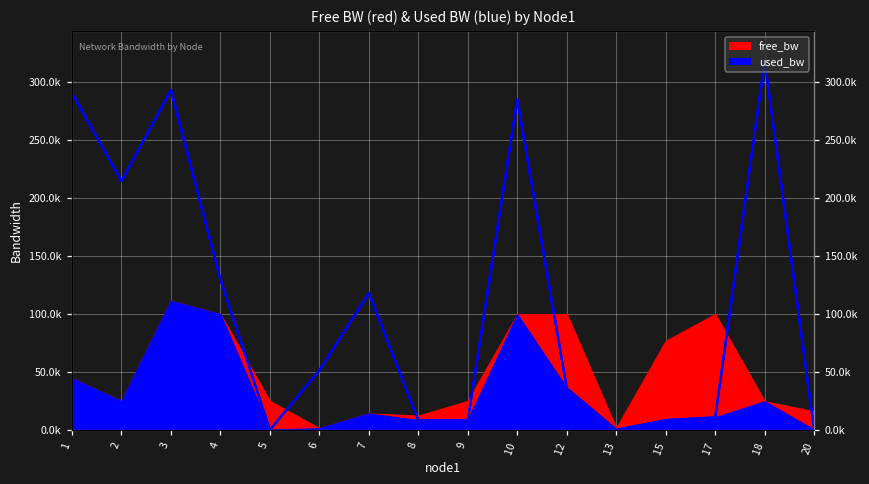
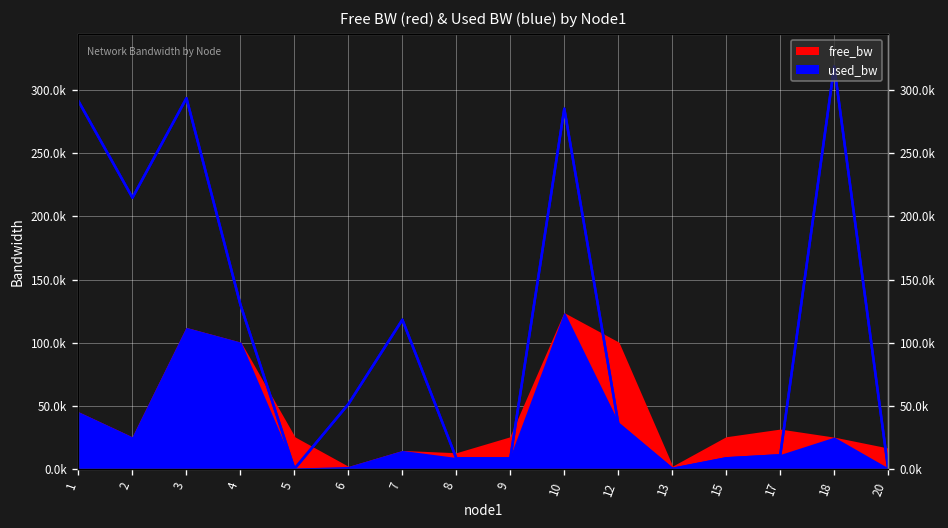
free_bw, 10: 100000 -> 123000
free_bw, 15: 77000 -> 25000
free_bw, 17: 100000 -> 31000
